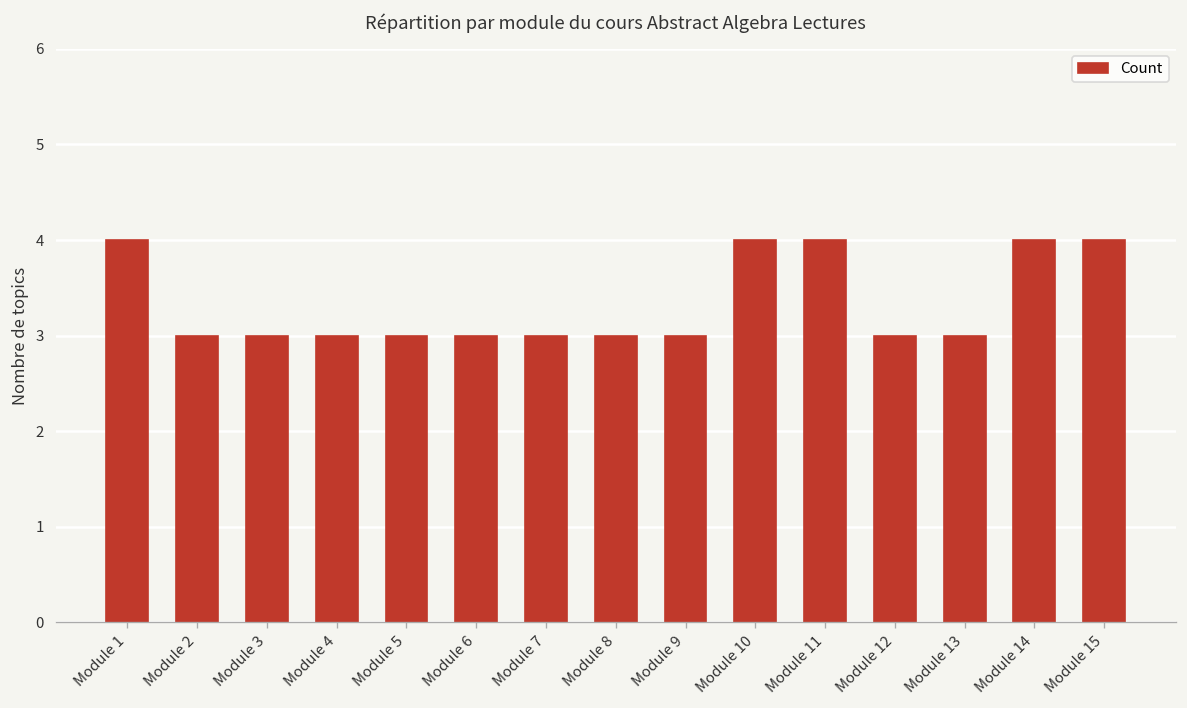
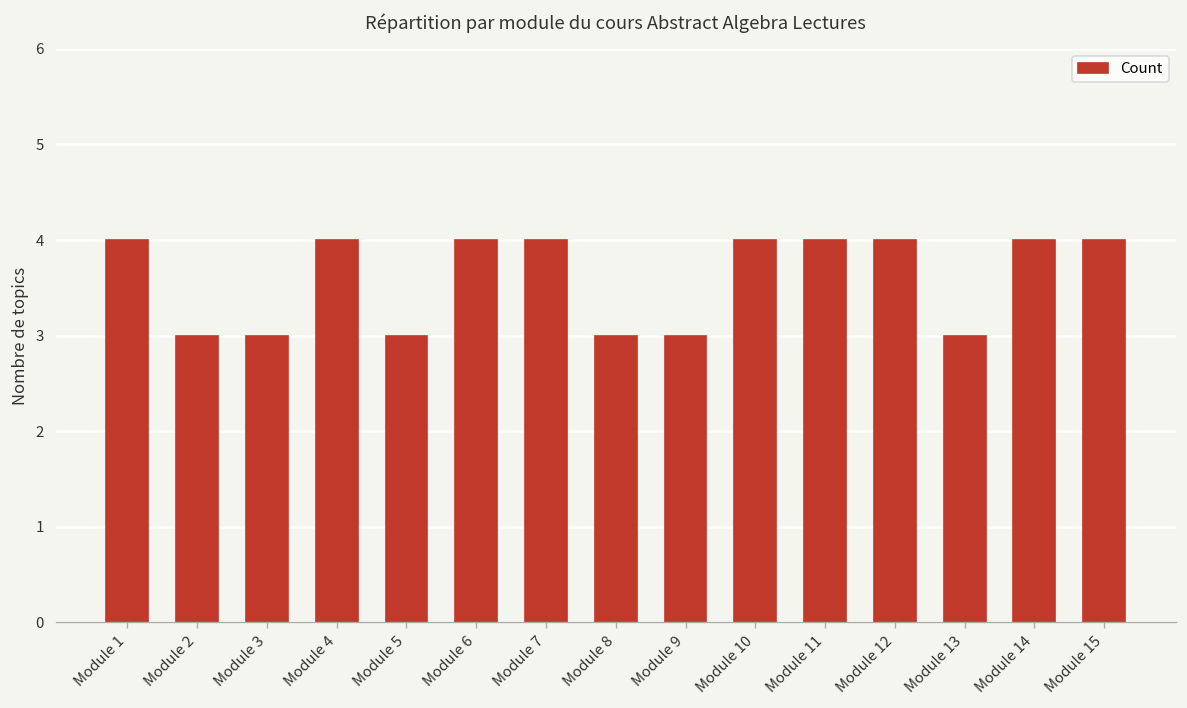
Module 4: 3 -> 4
Module 6: 3 -> 4
Module 7: 3 -> 4
Module 12: 3 -> 4
